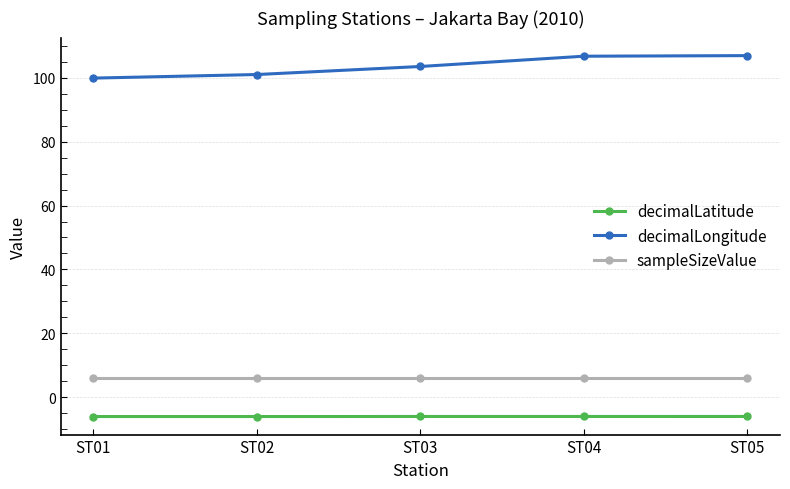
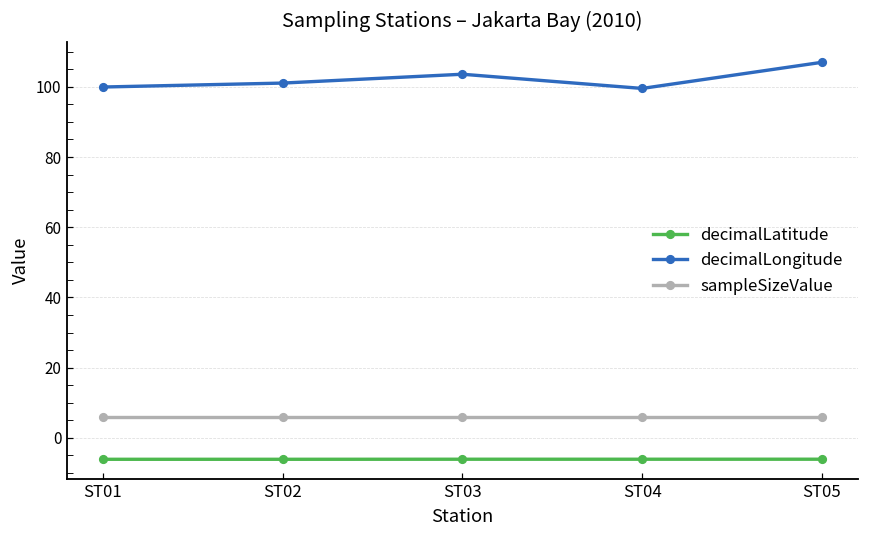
decimalLongitude, ST04: 107 -> 100
